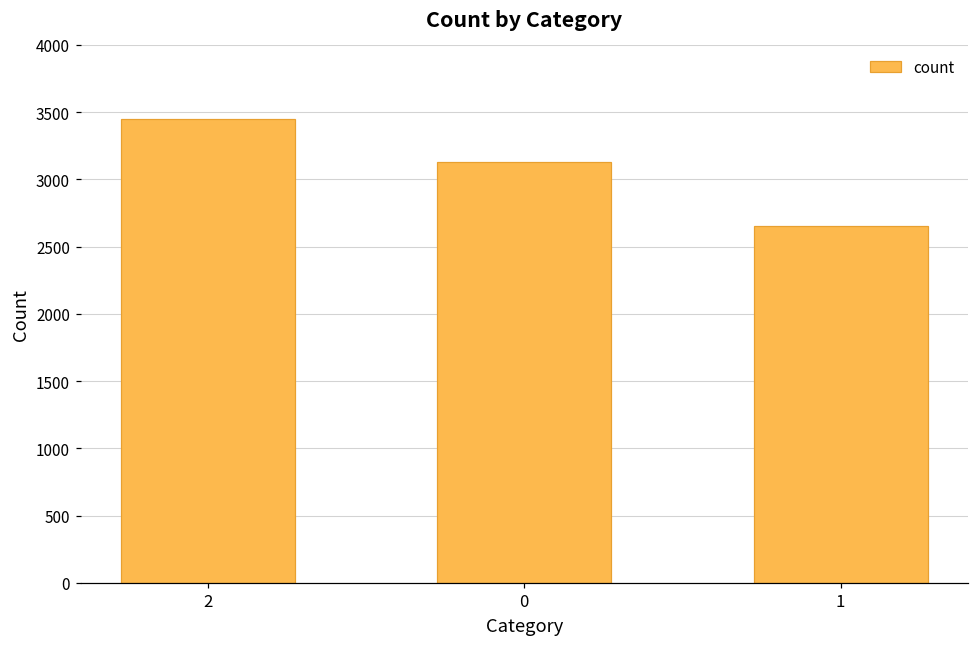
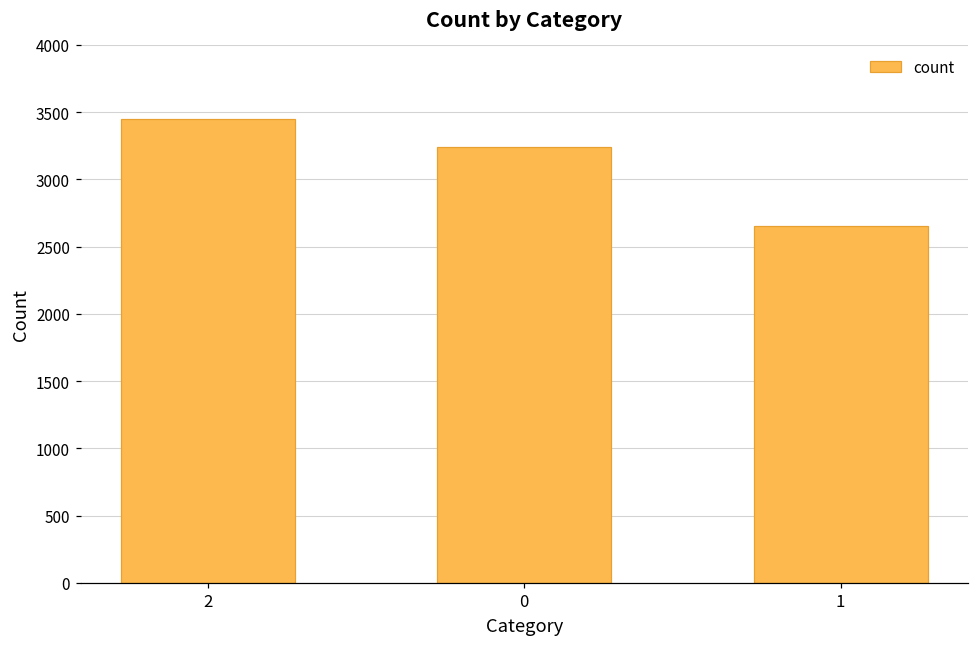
0: 3130 -> 3240
